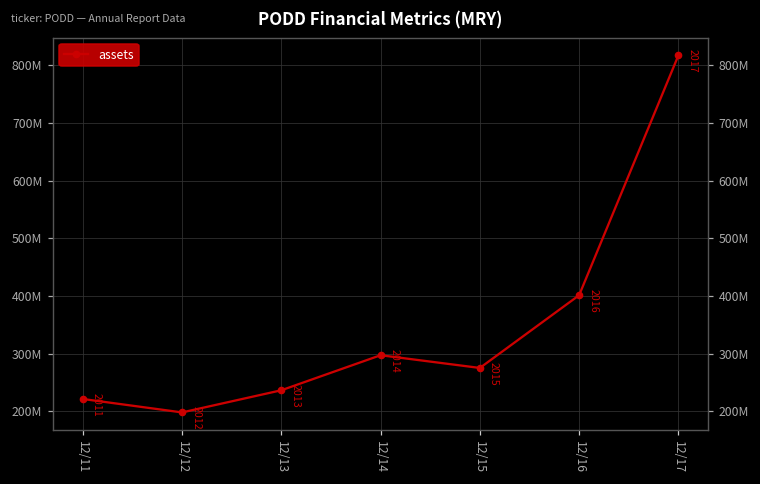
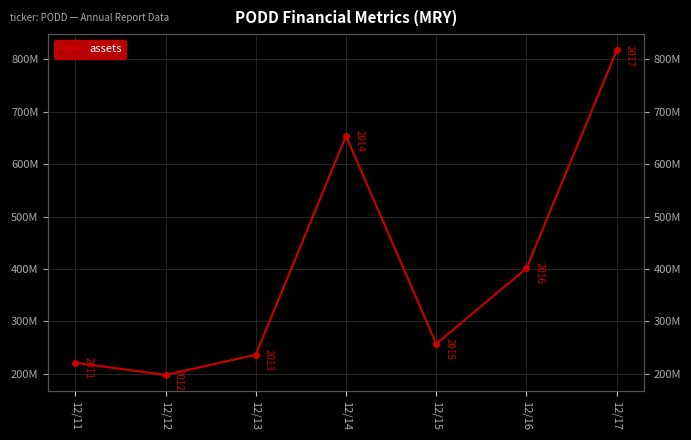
12/14: 300000000 -> 650000000
12/15: 280000000 -> 260000000
